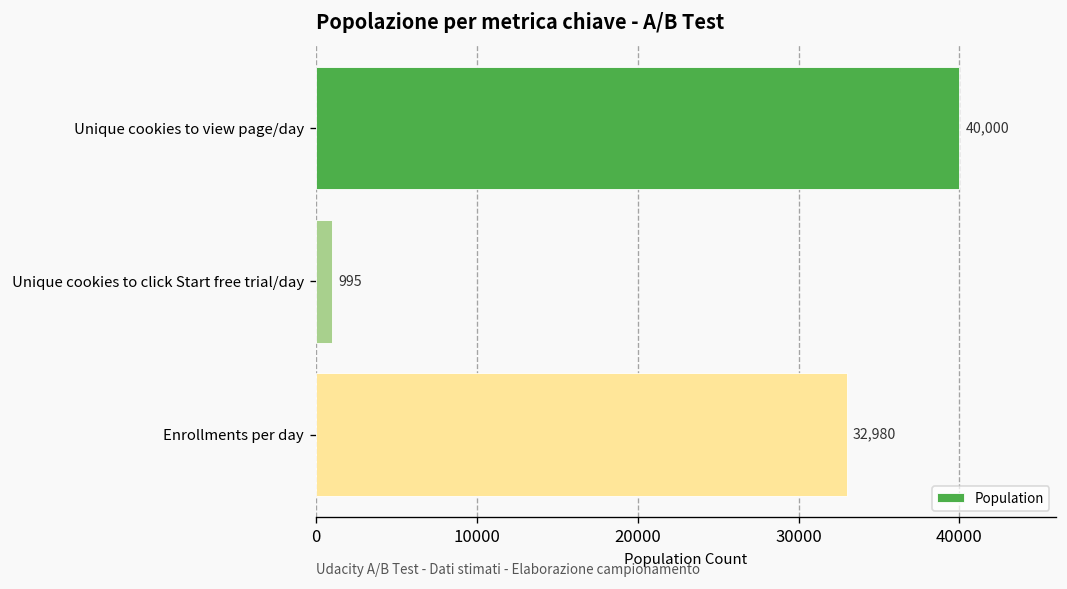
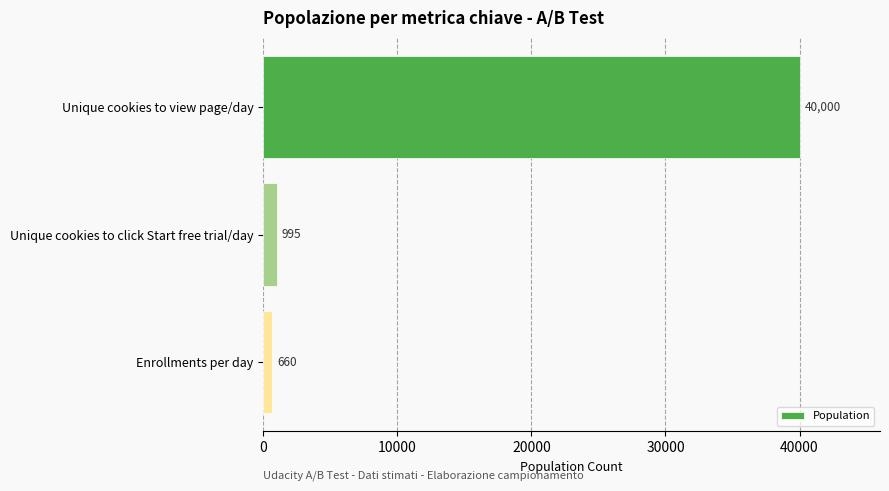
Enrollments per day: 32,980 -> 660
